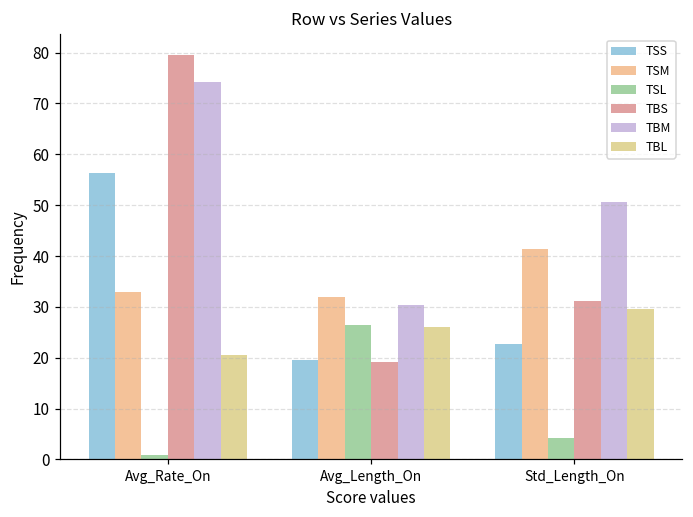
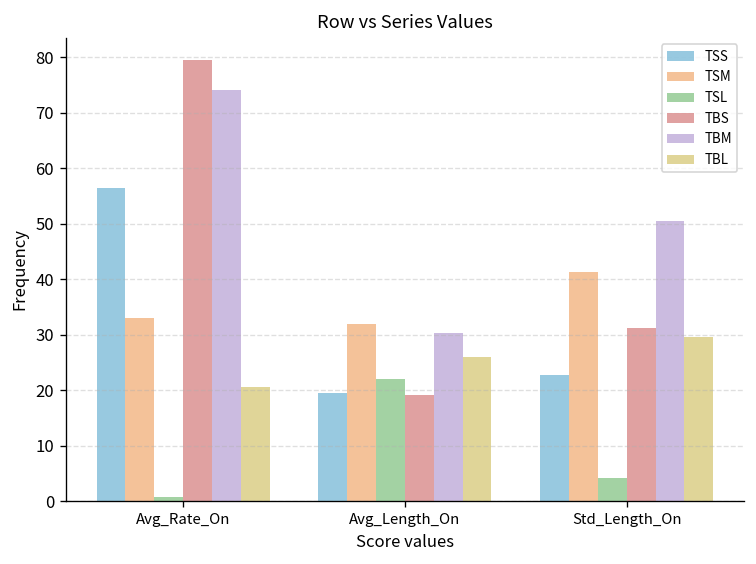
TSL, Avg_Length_On: 27 -> 22
